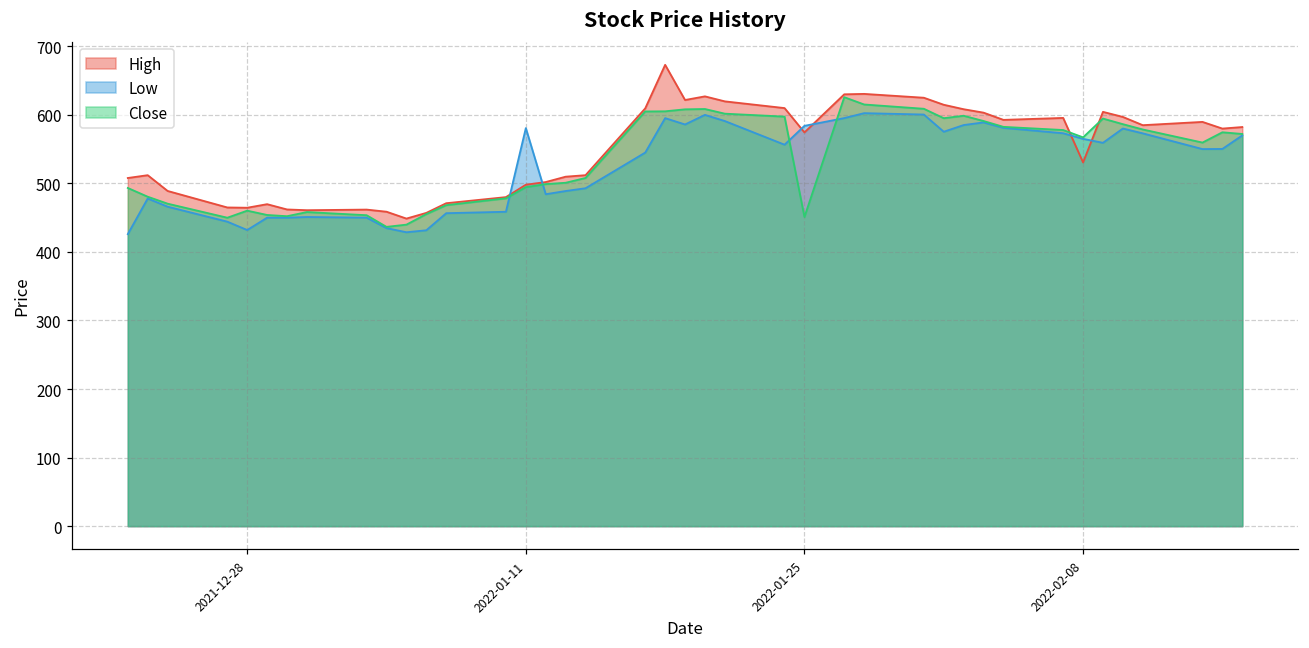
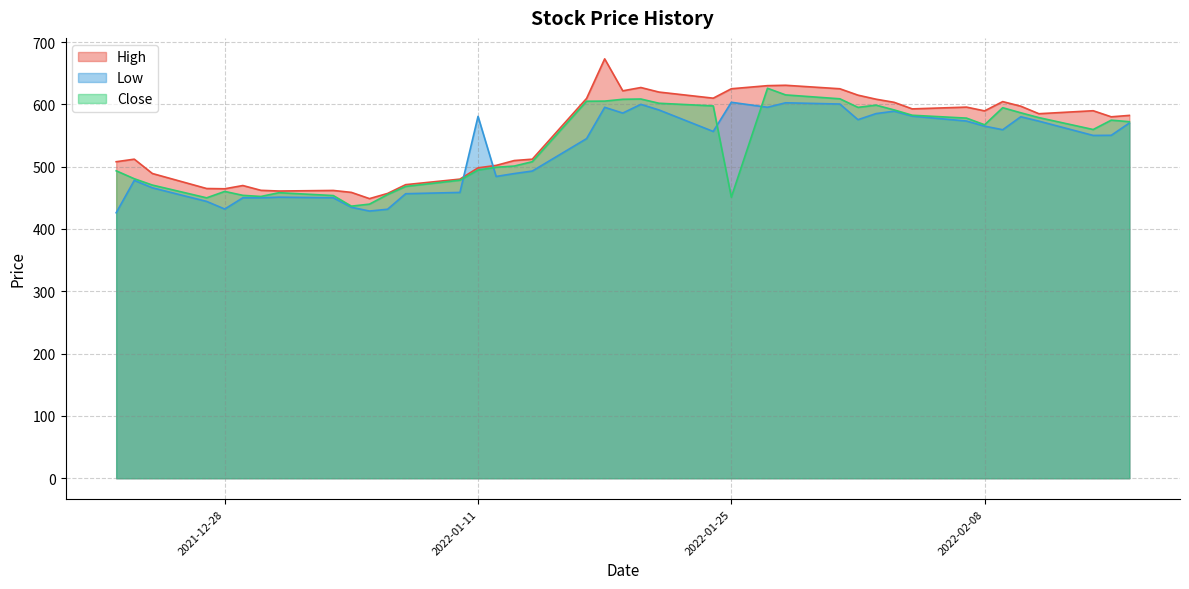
High, 2022-01-25: 570 -> 630
Low, 2022-01-25: 580 -> 600
High, 2022-02-08: 530 -> 590
